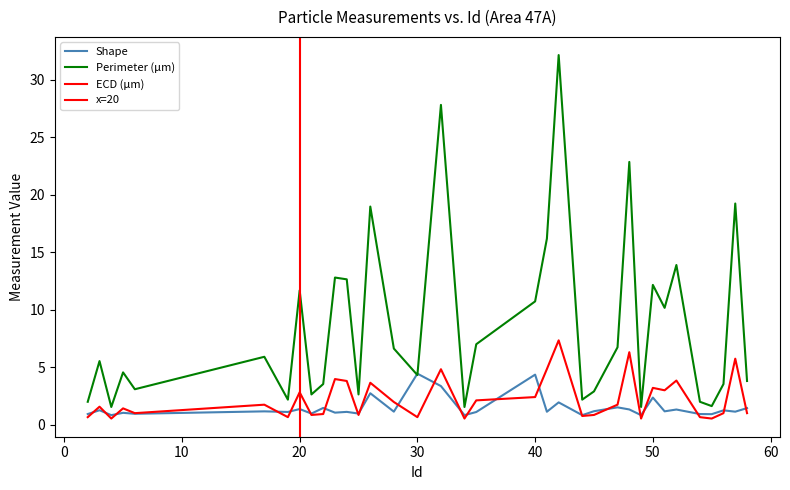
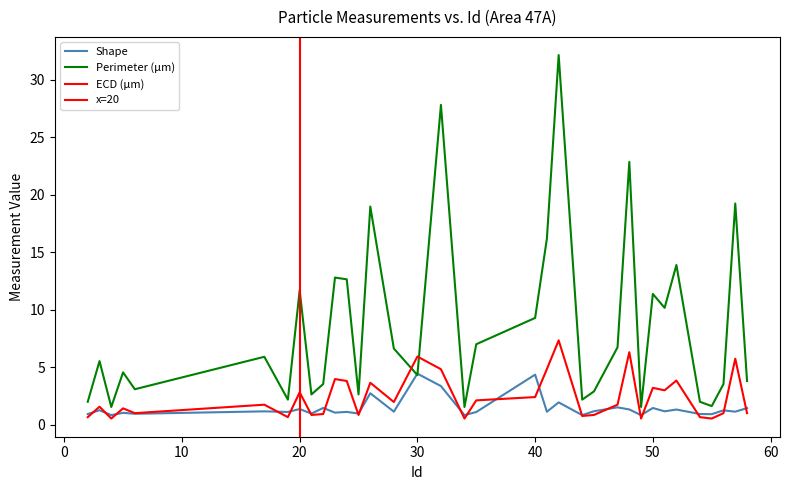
ECD (μm), 30: 0.7 -> 5.9
Perimeter (μm), 40: 10.7 -> 9.3
Shape, 50: 2.4 -> 1.5
Perimeter (μm), 50: 12.2 -> 11.4
